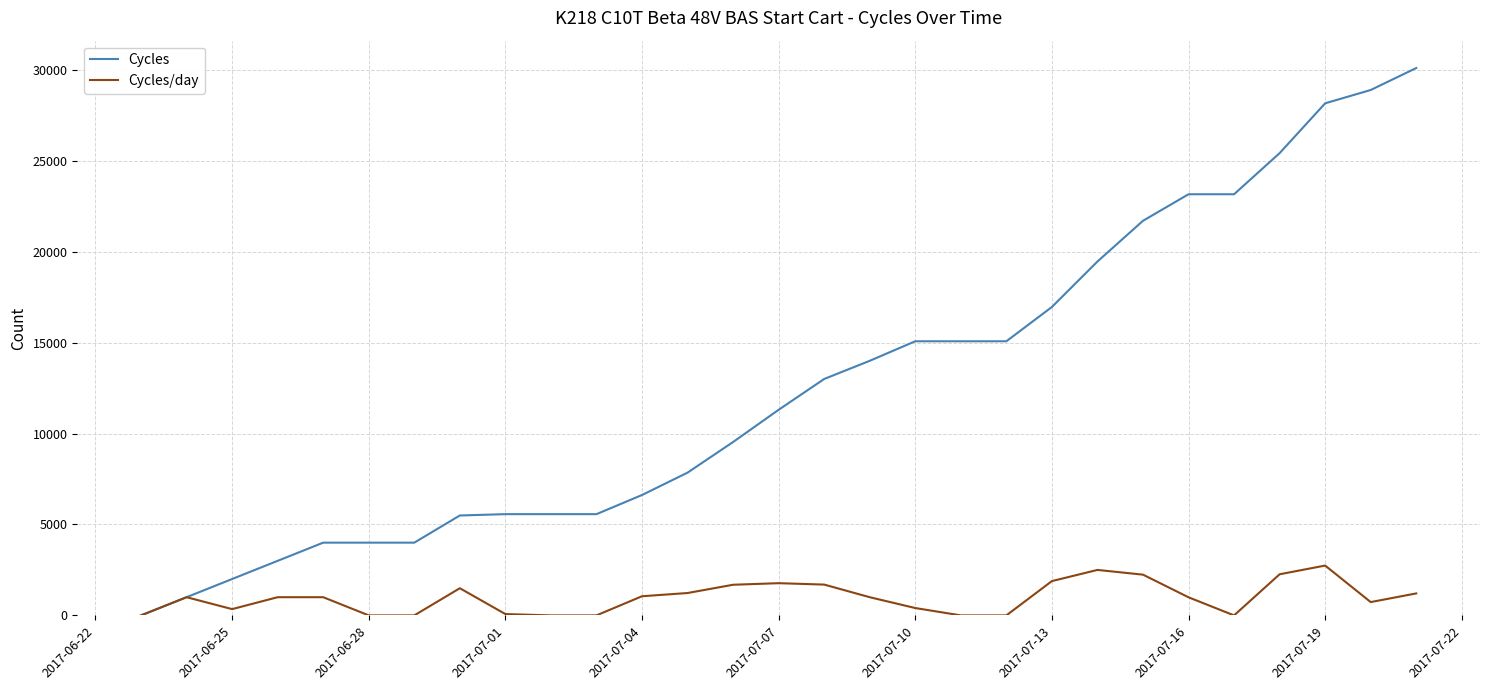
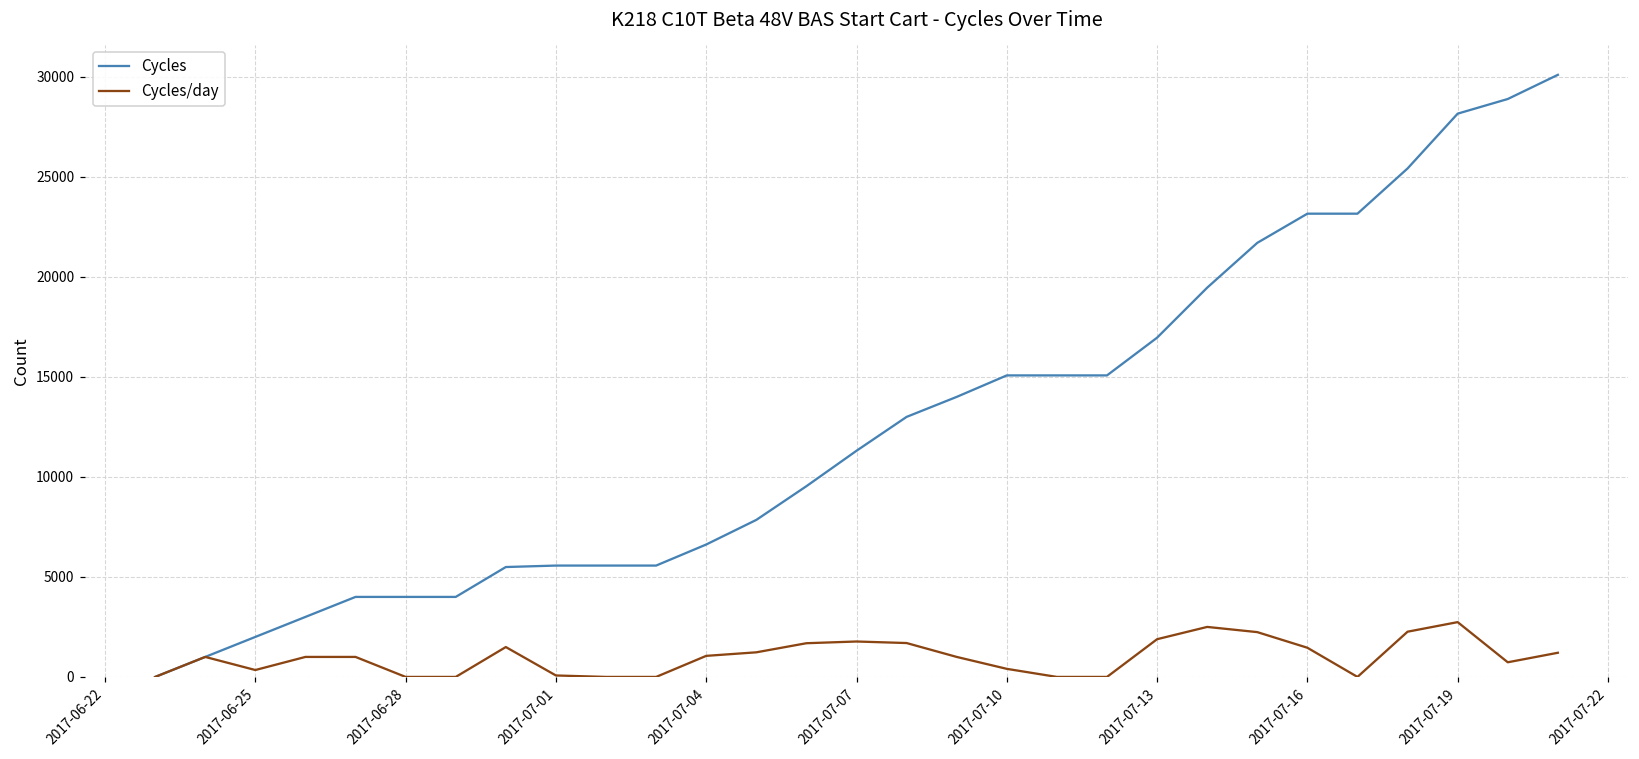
Cycles/day, 2017-07-16: 1000 -> 1500
